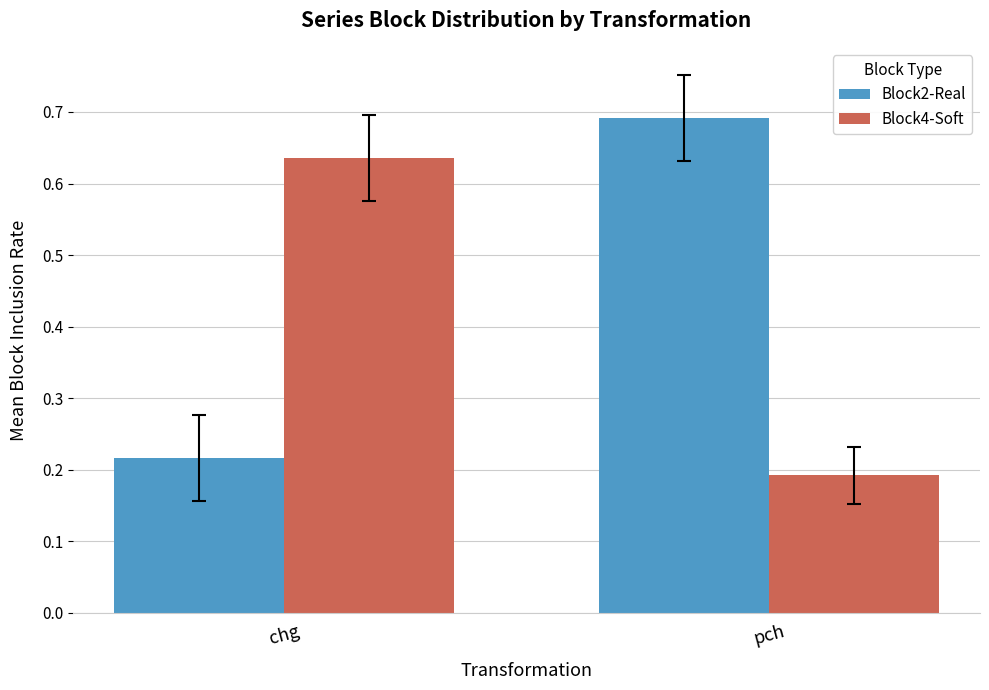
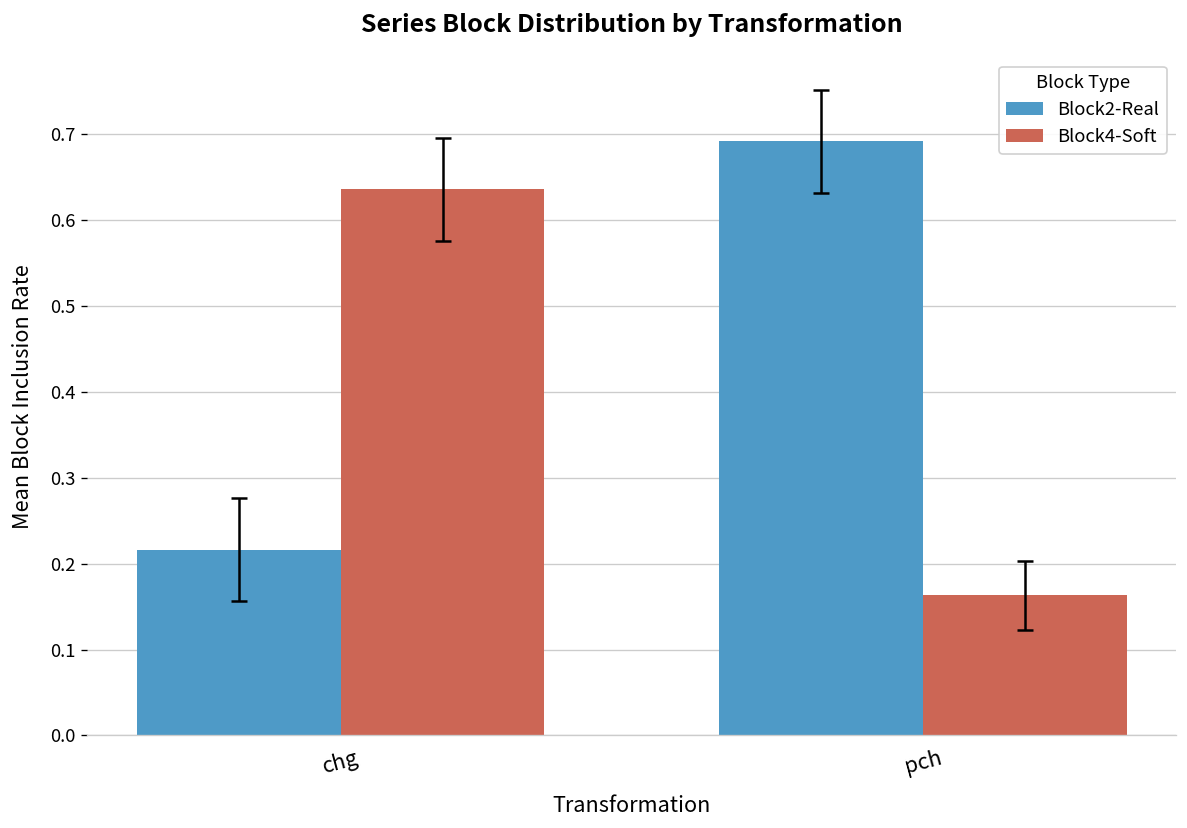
Block4-Soft, pch: 0.19 -> 0.16
